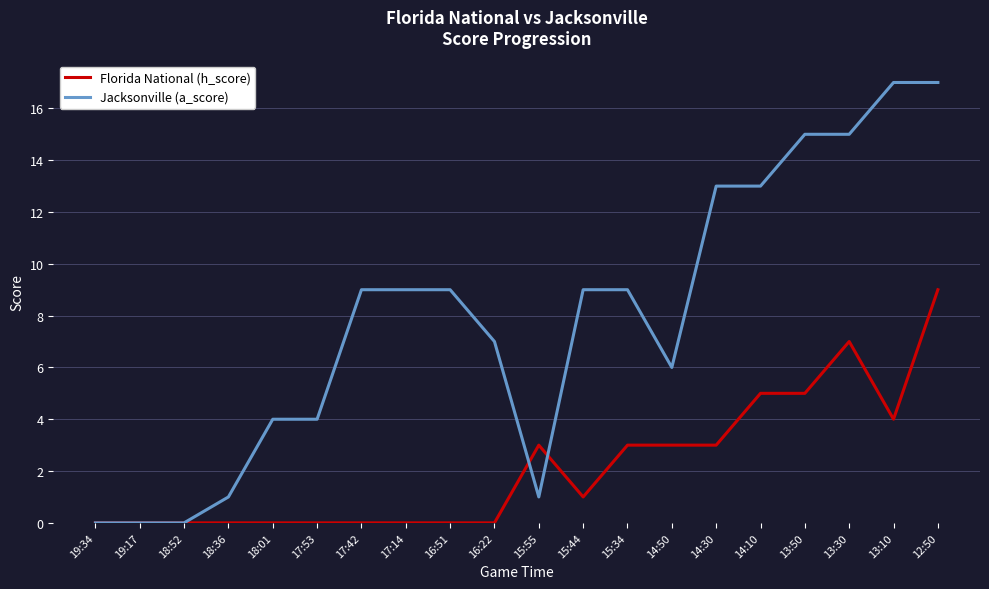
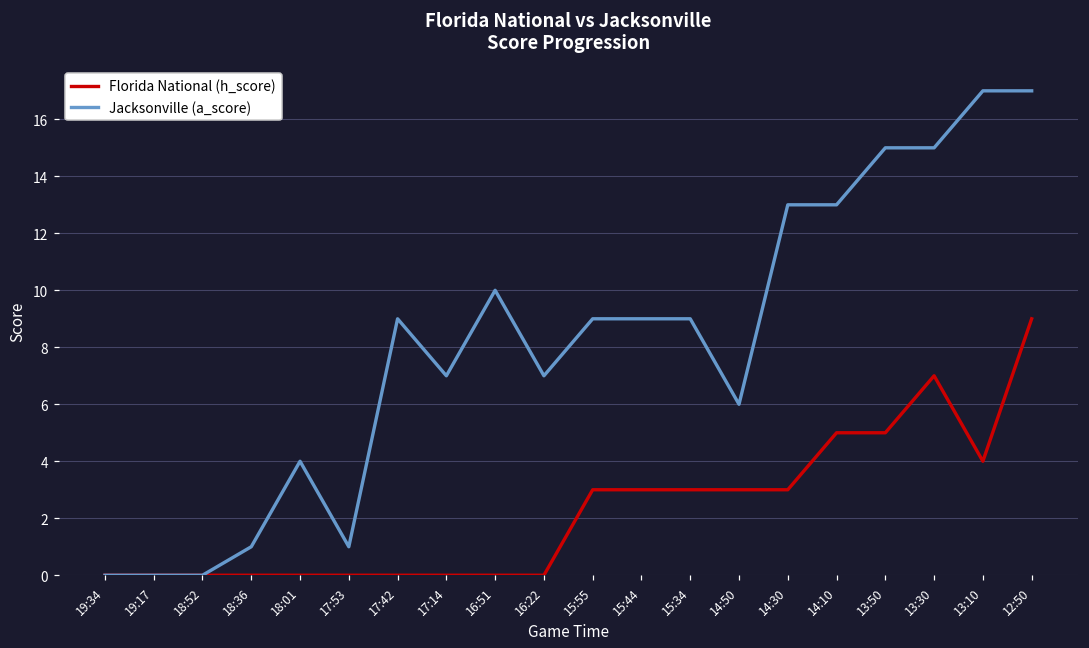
Jacksonville (a_score), 17:53: 4 -> 1
Jacksonville (a_score), 17:14: 9 -> 7
Jacksonville (a_score), 16:51: 9 -> 10
Jacksonville (a_score), 15:55: 1 -> 9
Florida National (h_score), 15:44: 1 -> 3
